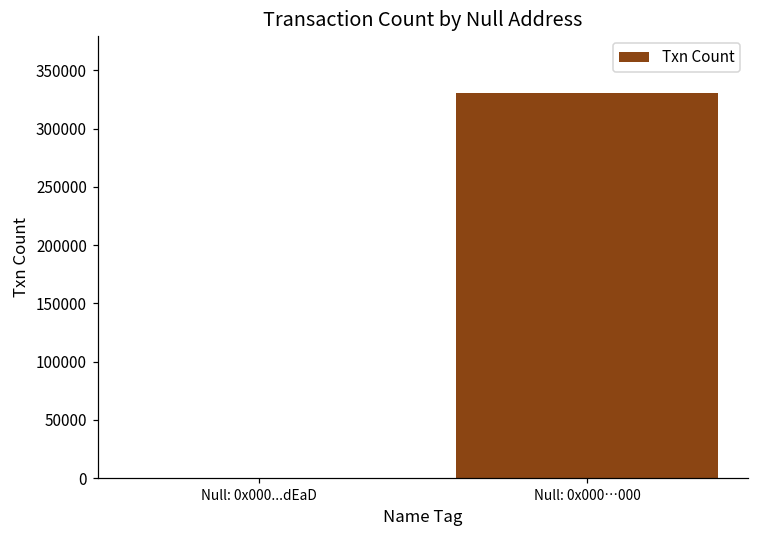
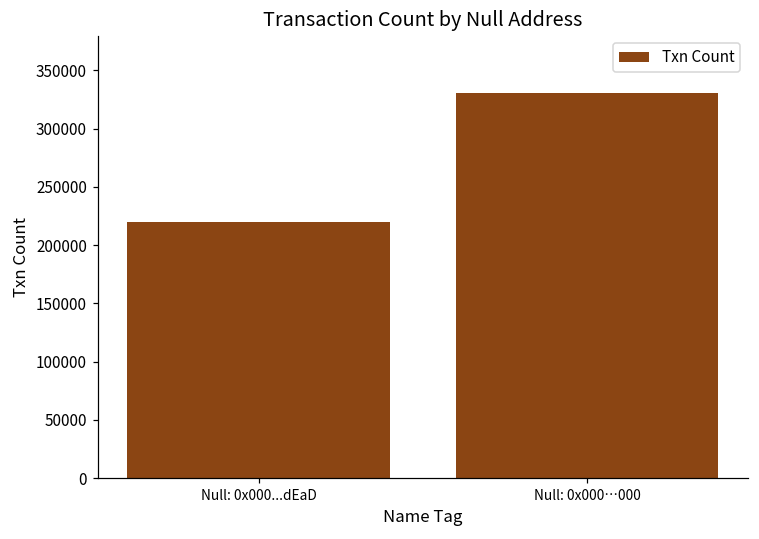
Null: 0x000...dEaD: 0 -> 220000
